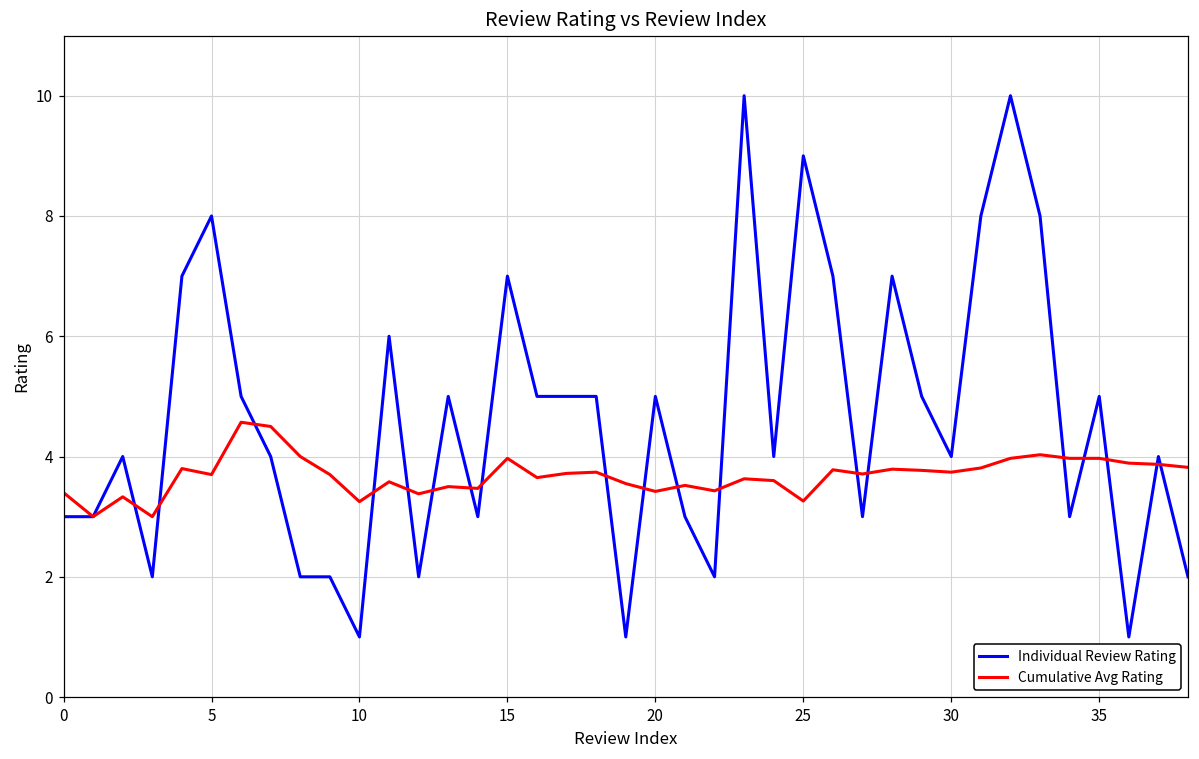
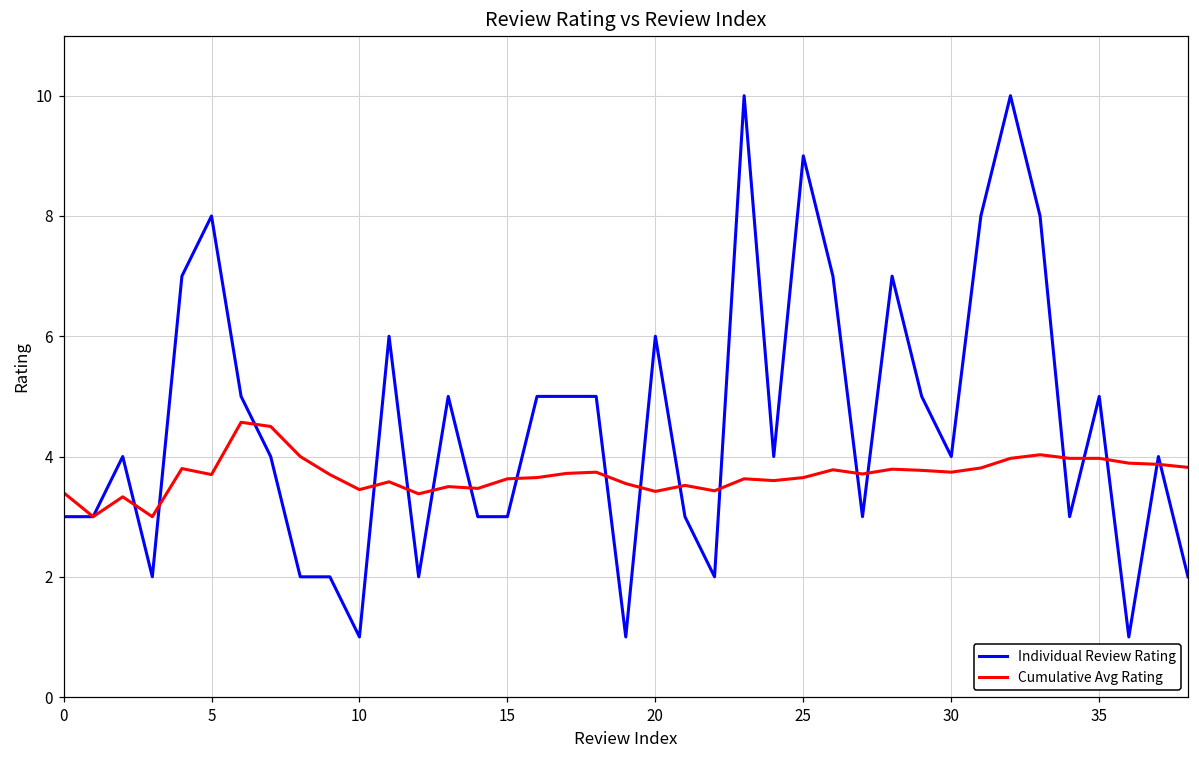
Cumulative Avg Rating, 10: 3.3 -> 3.5
Individual Review Rating, 15: 7 -> 3
Cumulative Avg Rating, 15: 4.0 -> 3.6
Individual Review Rating, 20: 5 -> 6
Cumulative Avg Rating, 25: 3.3 -> 3.7
